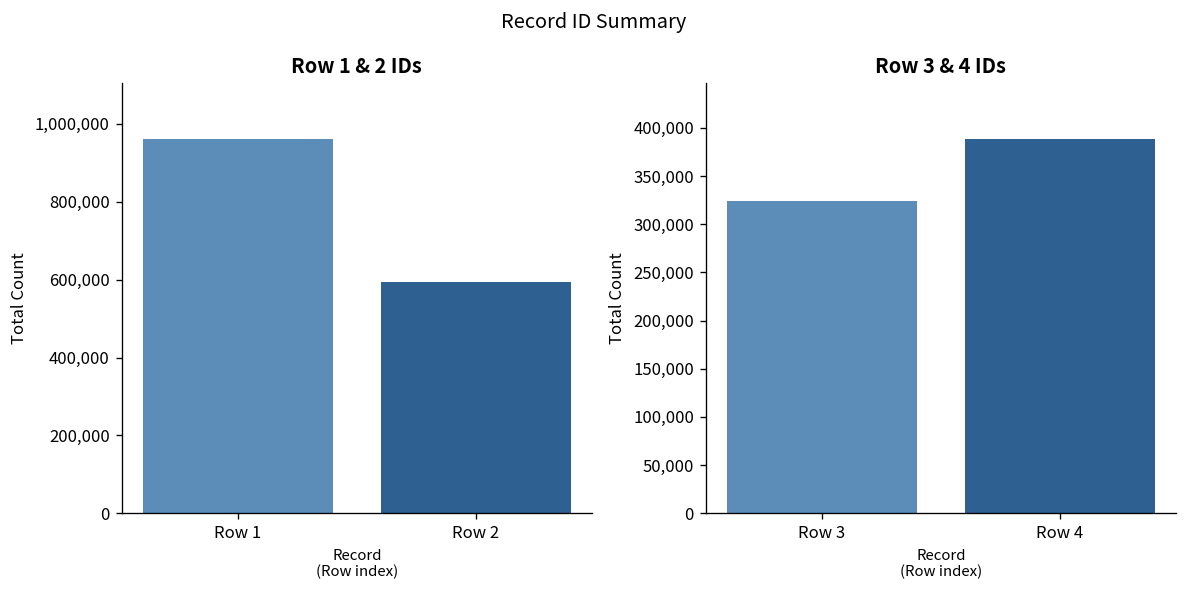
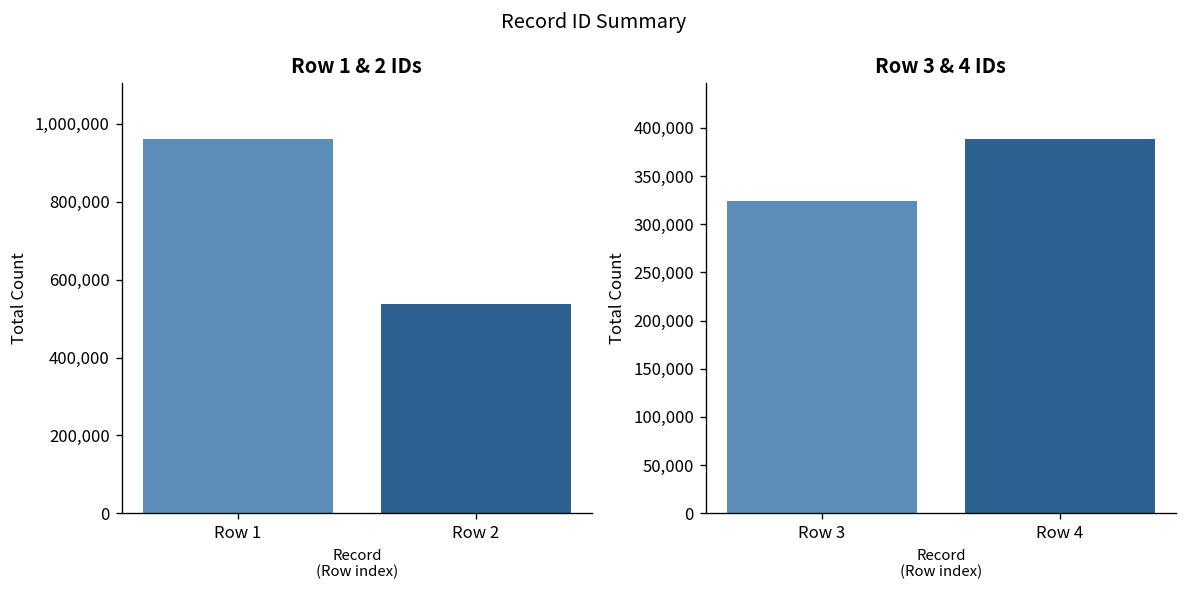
Row 1 & 2 IDs, Row 2: 590,000 -> 540,000
